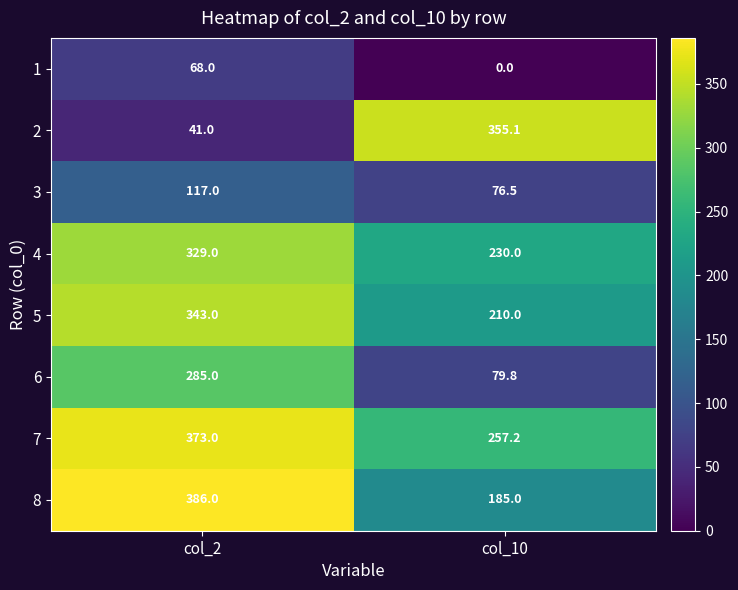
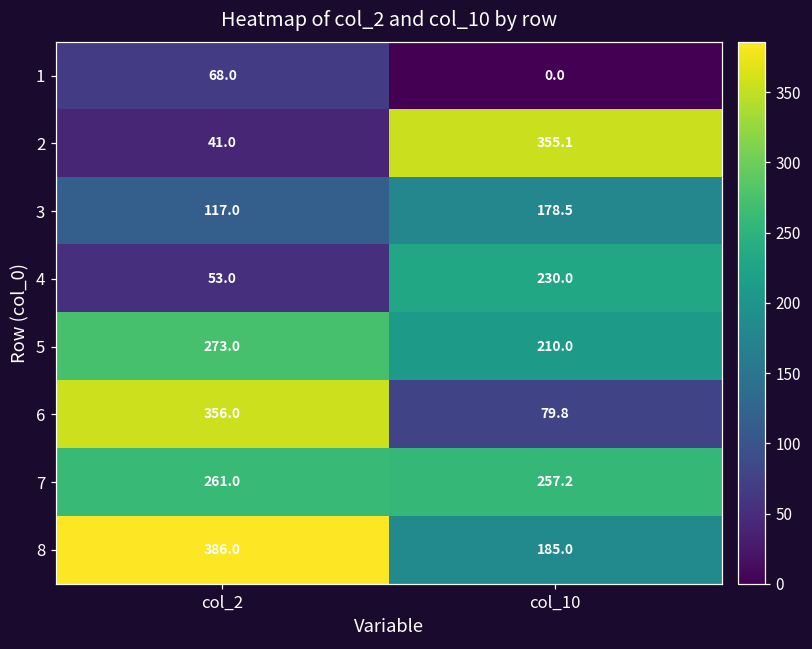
3, col_10: 76.5 -> 178.5
4, col_2: 329.0 -> 53.0
5, col_2: 343.0 -> 273.0
6, col_2: 285.0 -> 356.0
7, col_2: 373.0 -> 261.0
